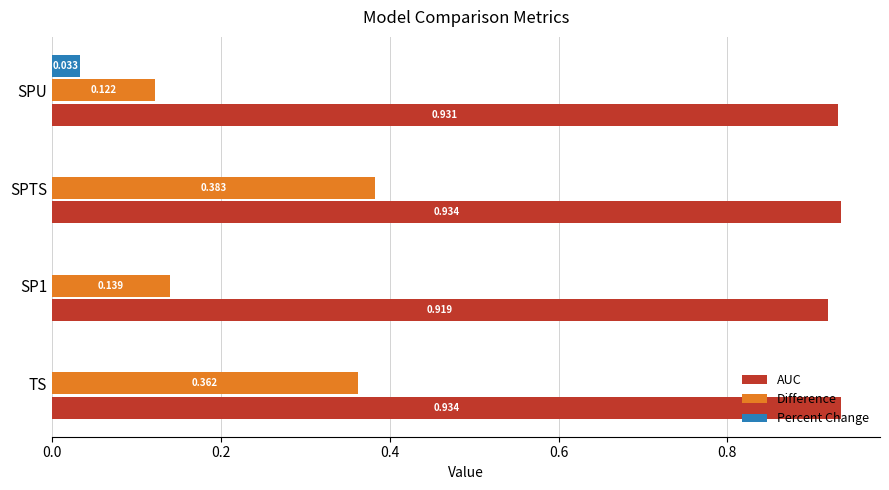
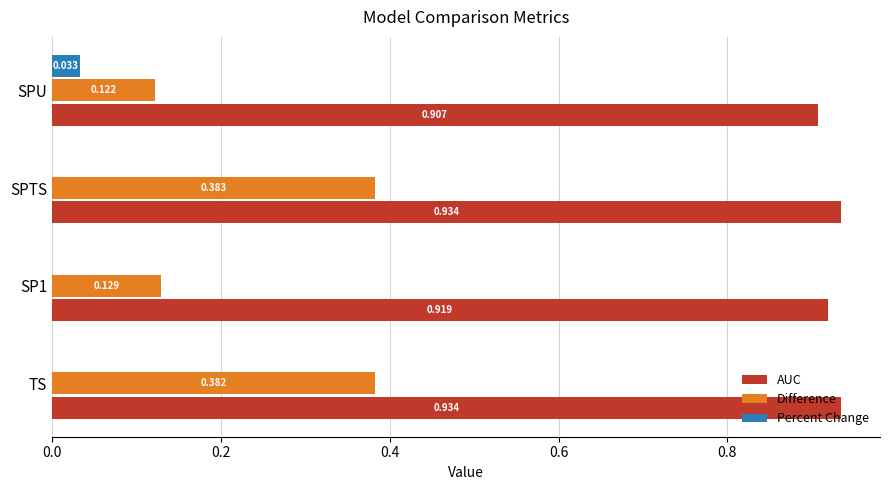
AUC, SPU: 0.931 -> 0.907
Difference, SP1: 0.139 -> 0.129
Difference, TS: 0.362 -> 0.382
